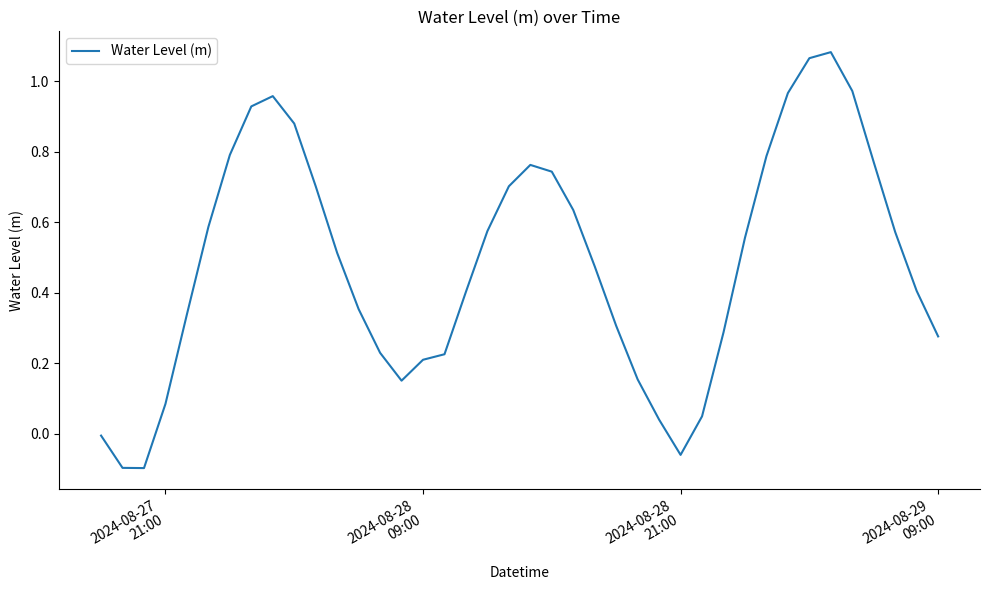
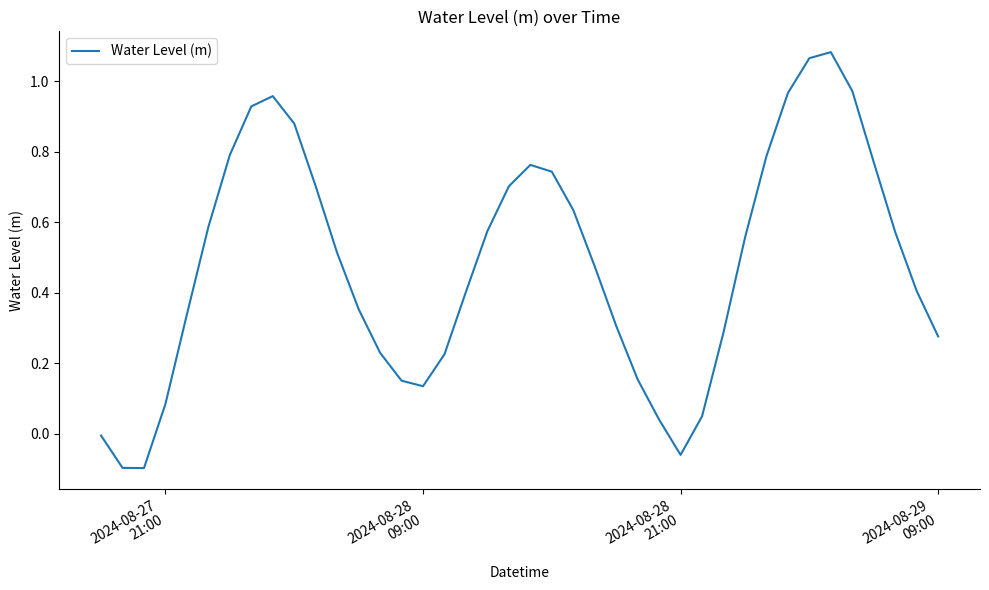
2024-08-28 09:00: 0.21 -> 0.14
